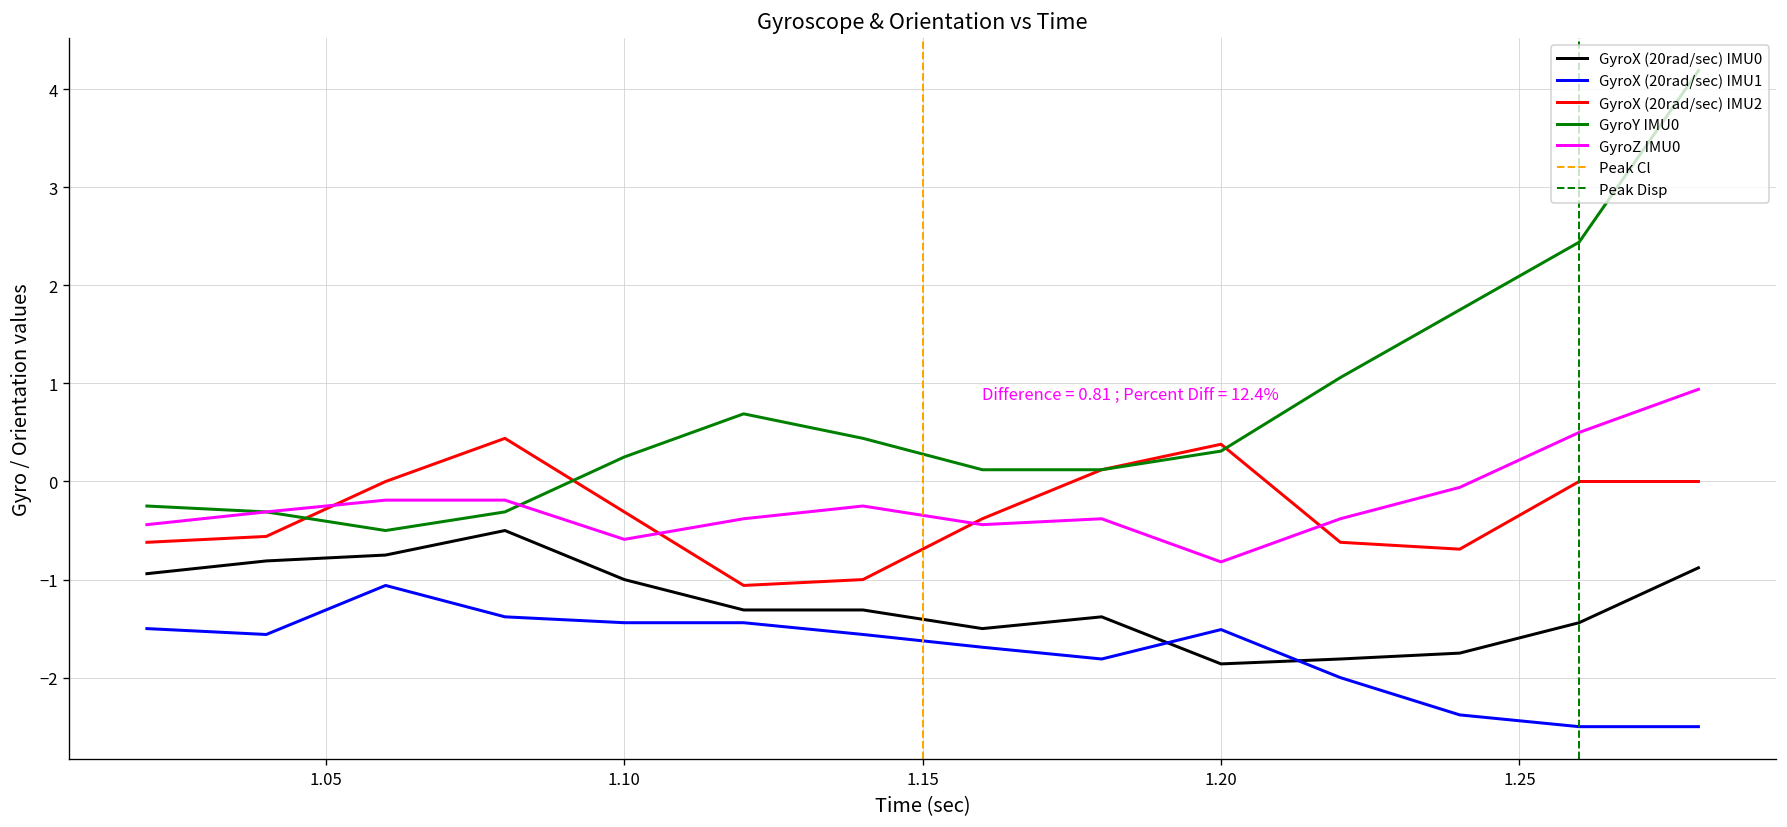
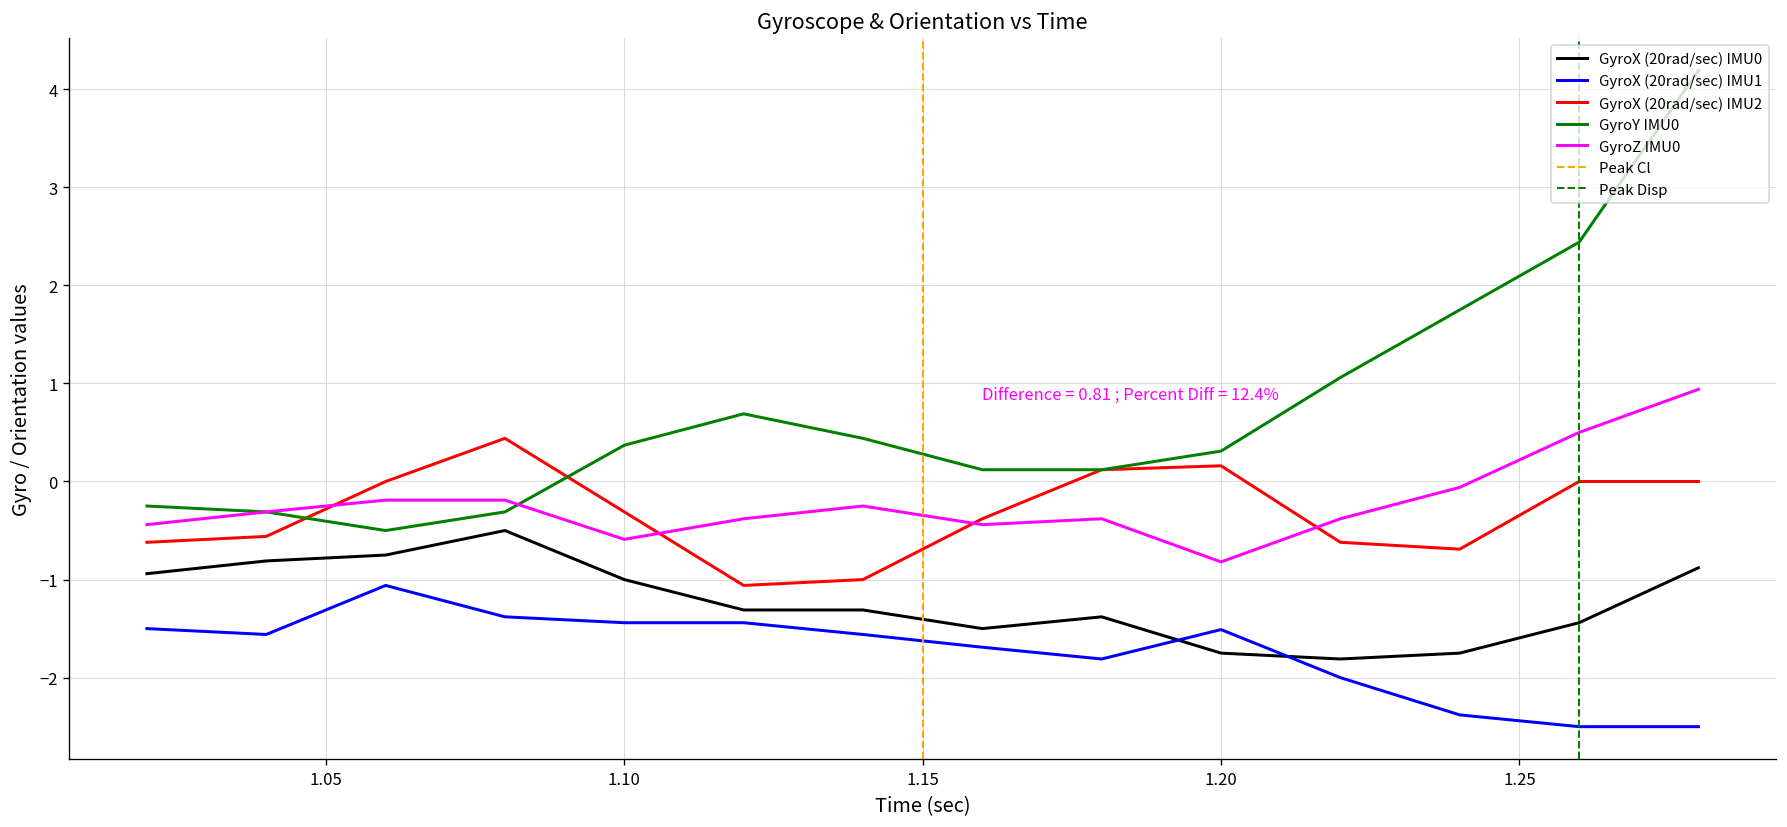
GyroY IMU0, 1.10: 0.3 -> 0.4
GyroX (20rad/sec) IMU0, 1.20: -1.9 -> -1.8
GyroX (20rad/sec) IMU2, 1.20: 0.4 -> 0.2
